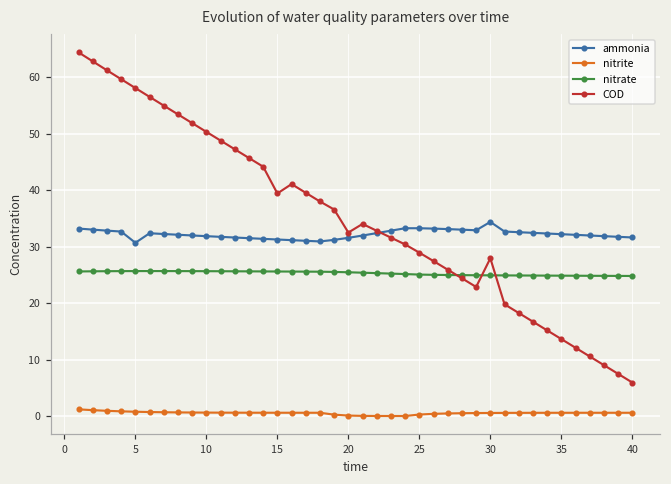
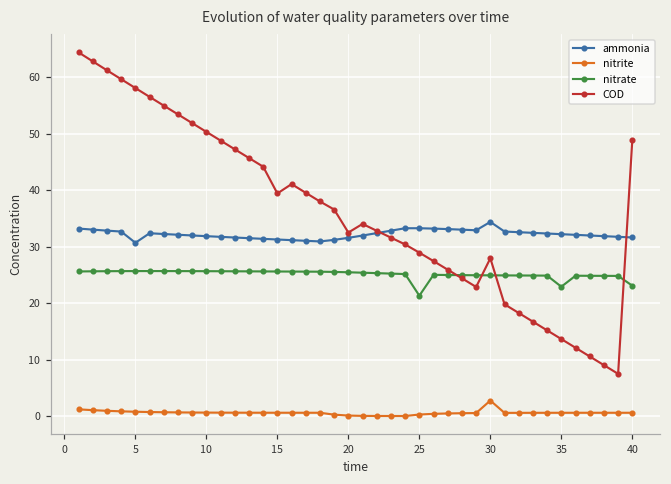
nitrate, 25: 25 -> 21
nitrite, 30: 1 -> 3
nitrate, 35: 25 -> 23
nitrate, 40: 25 -> 23
COD, 40: 6 -> 49
